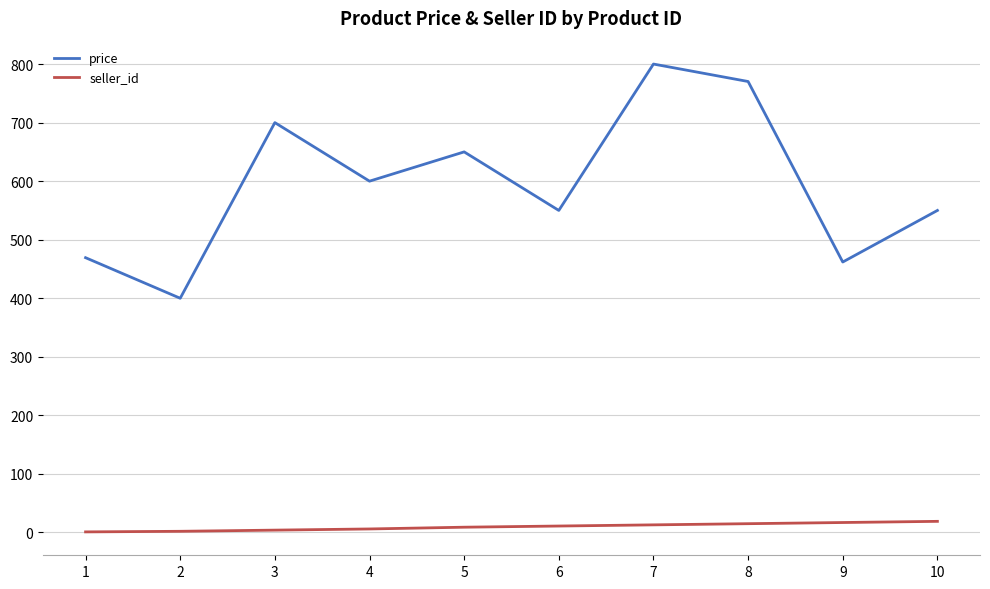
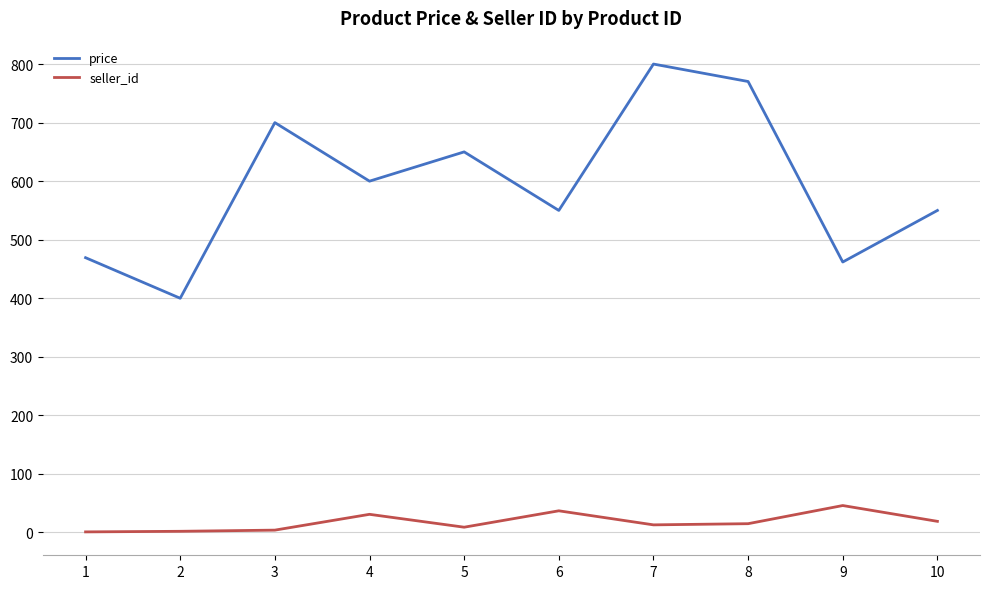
seller_id, 4: 10 -> 30
seller_id, 6: 10 -> 40
seller_id, 9: 20 -> 50
